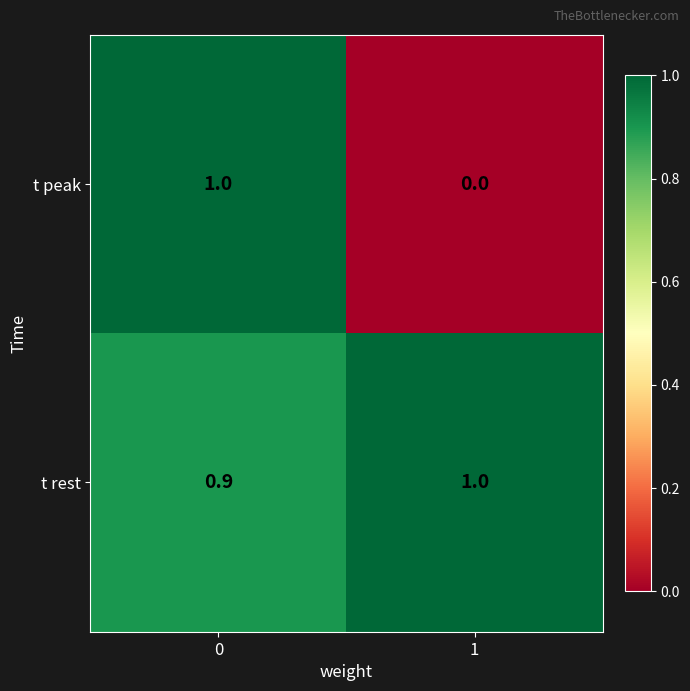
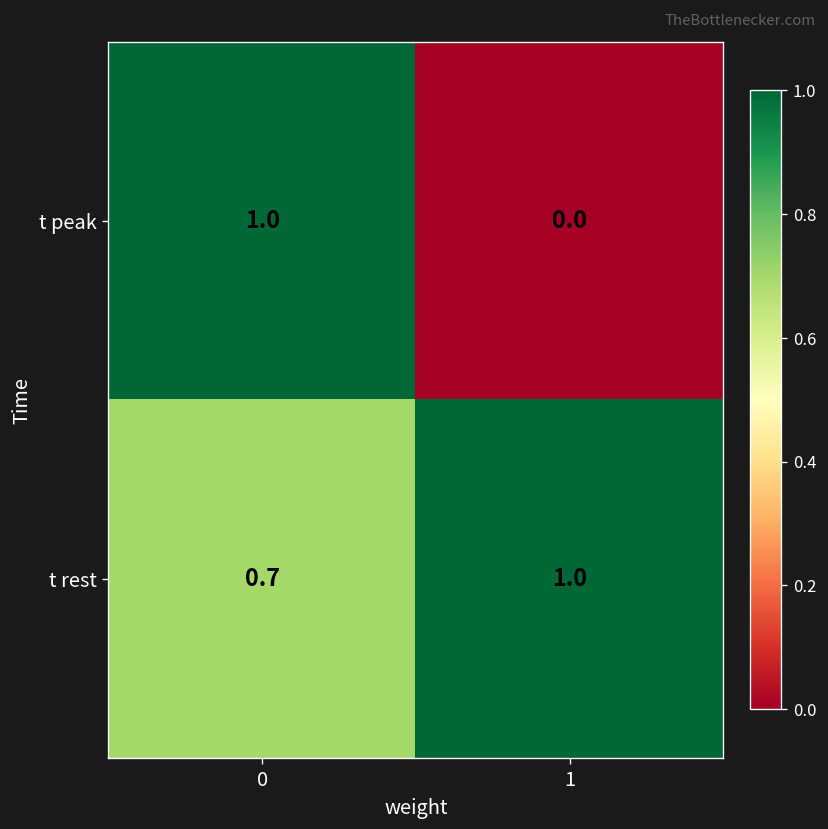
t rest, 0: 0.9 -> 0.7
